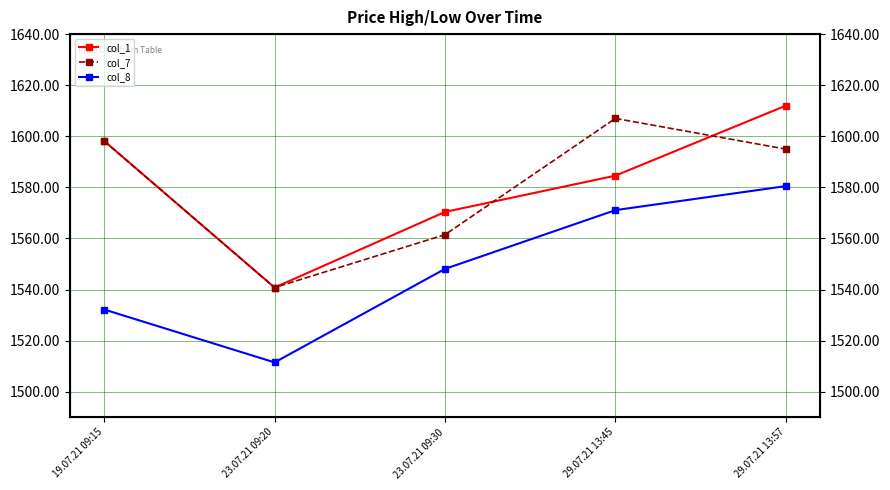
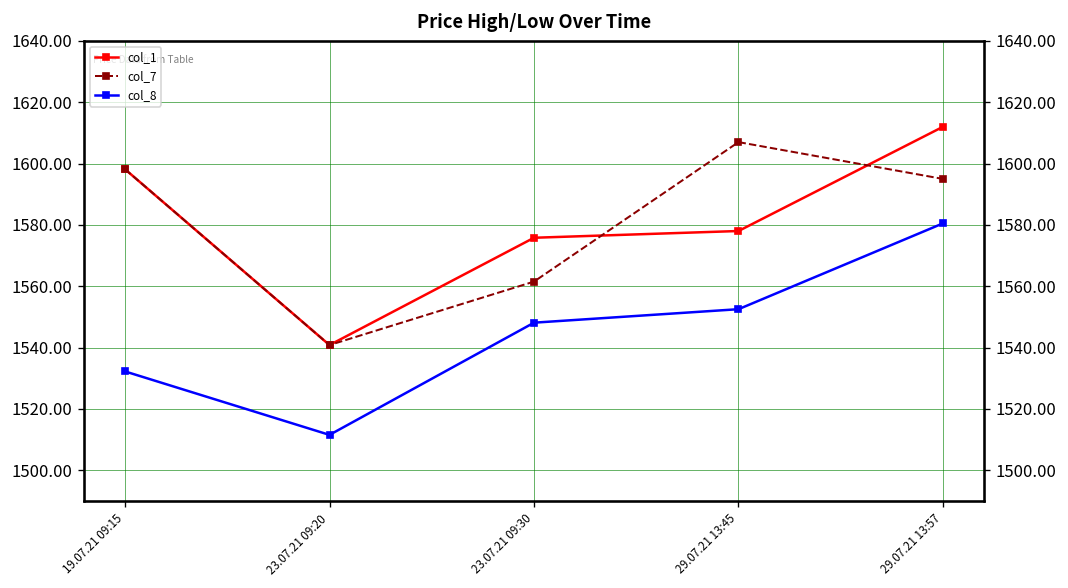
col_1, 23.07.21 09:30: 1570 -> 1576
col_1, 29.07.21 13:45: 1585 -> 1578
col_8, 29.07.21 13:45: 1571 -> 1553
